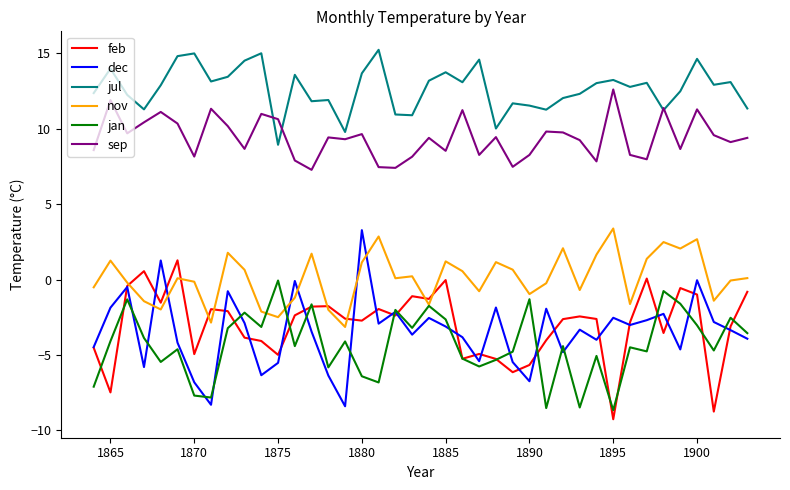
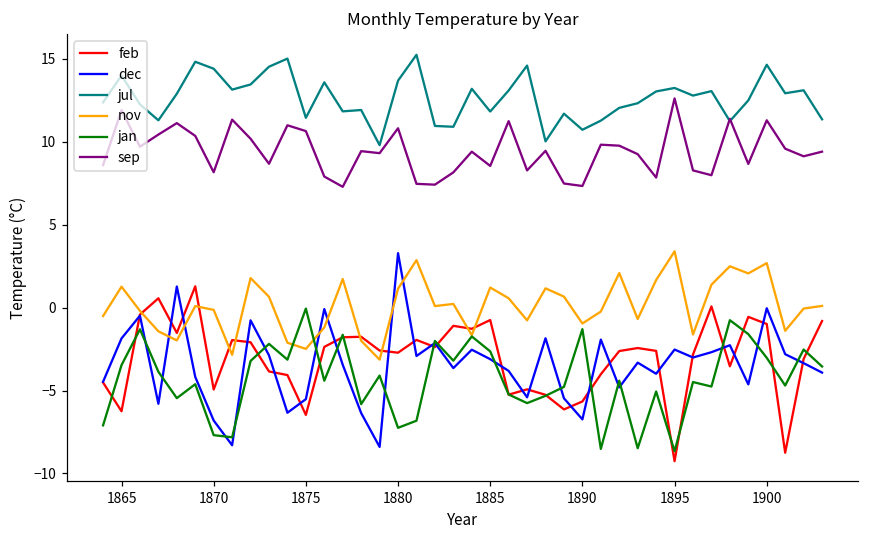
feb, 1865: -7.5 -> -6.3
jan, 1865: -4.1 -> -3.5
jul, 1870: 15.0 -> 14.4
feb, 1875: -5.0 -> -6.5
jul, 1875: 8.9 -> 11.4
jan, 1880: -6.4 -> -7.3
sep, 1880: 9.7 -> 10.8
feb, 1885: 0.0 -> -0.8
jul, 1885: 13.8 -> 11.8
jul, 1890: 11.5 -> 10.7
sep, 1890: 8.3 -> 7.3
